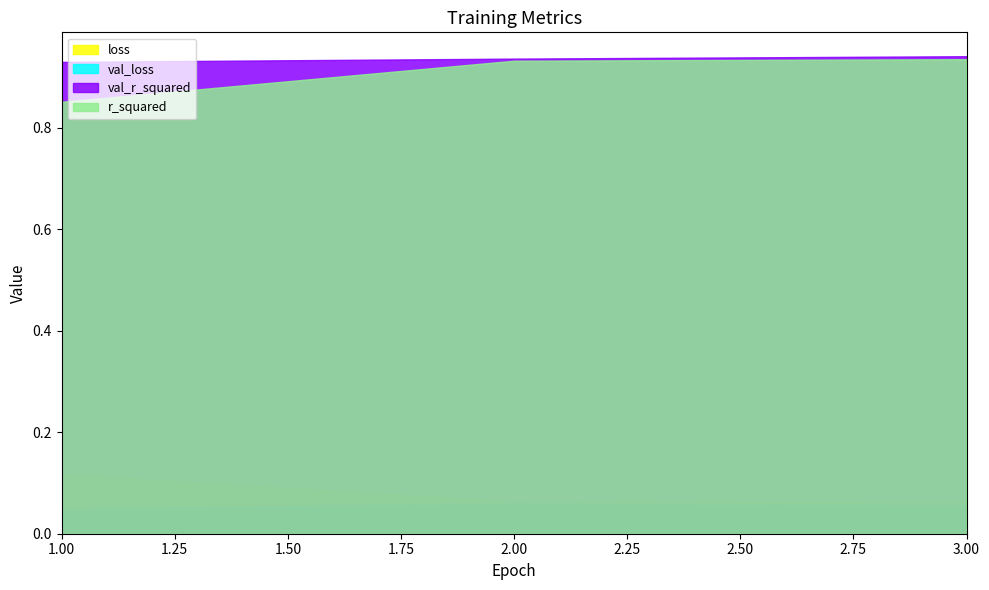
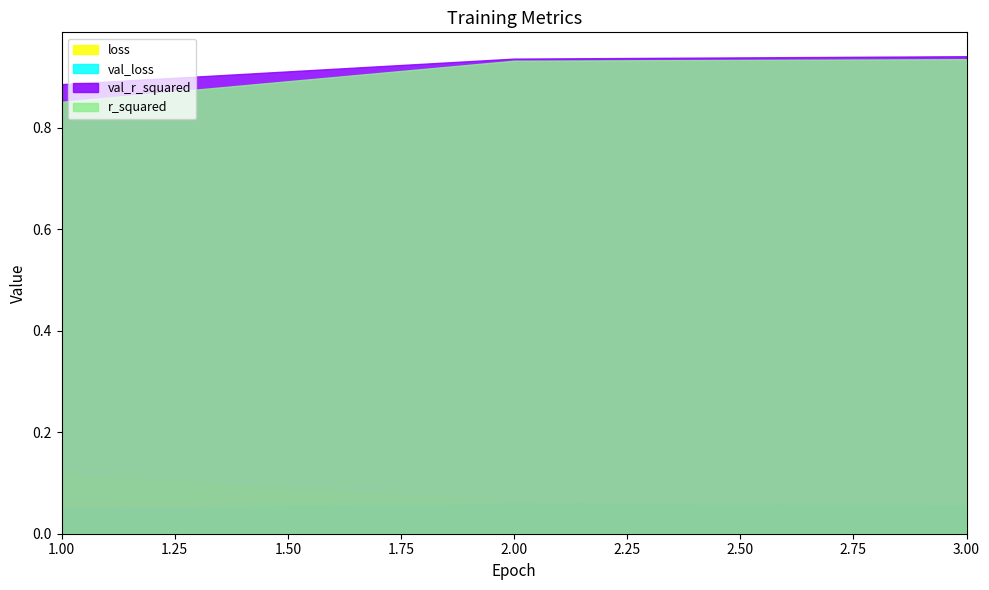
val_r_squared, 1.00: 0.93 -> 0.89
